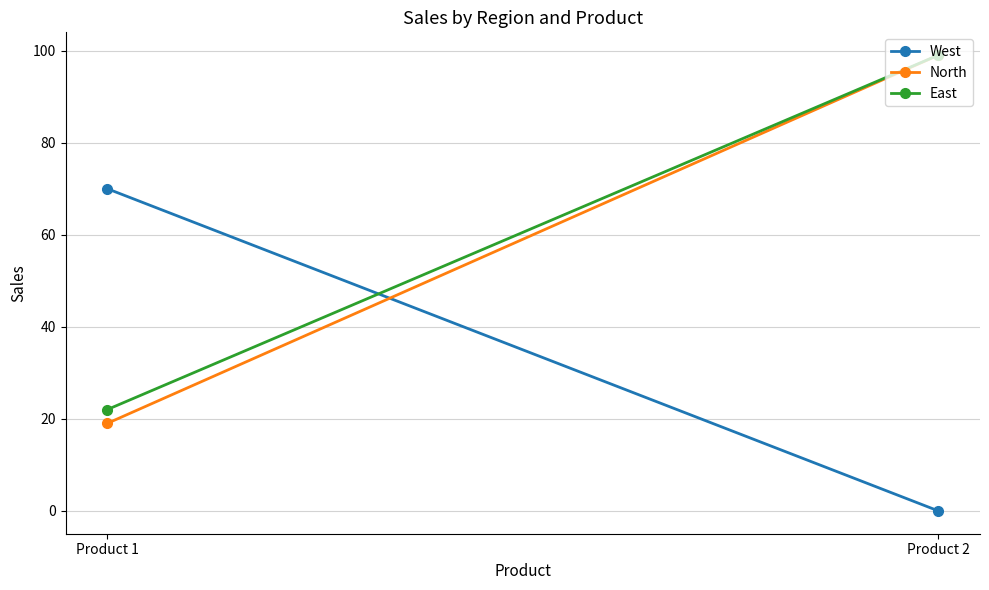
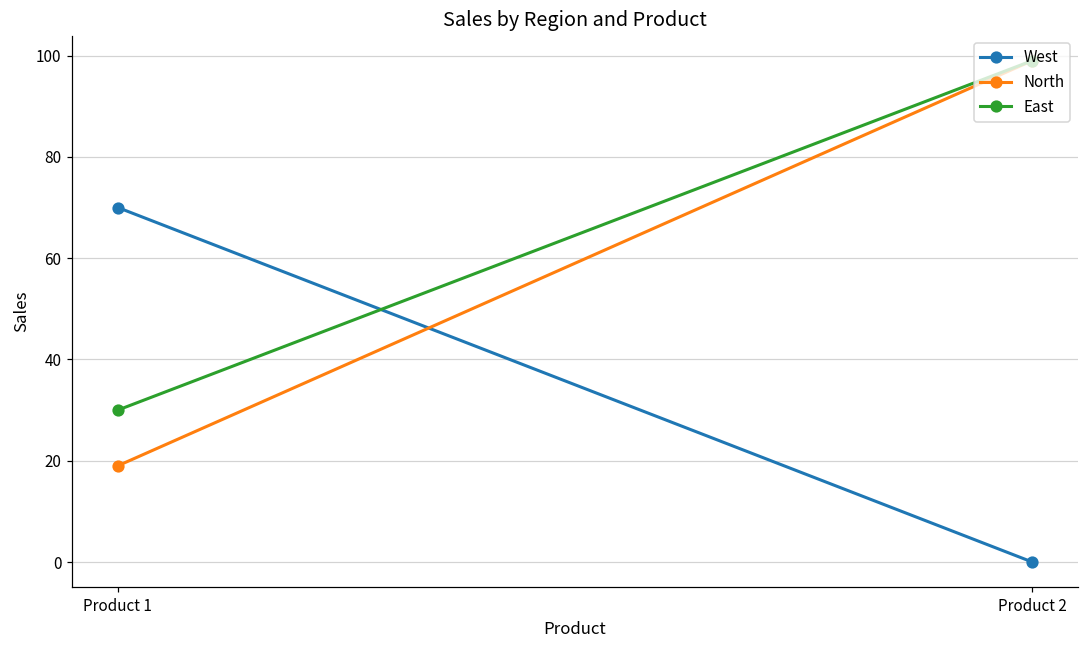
East, Product 1: 22 -> 30
